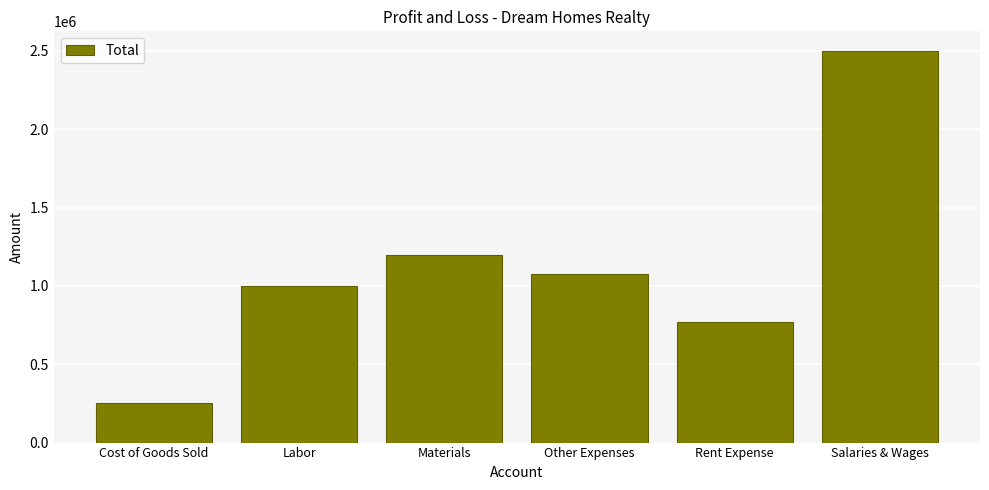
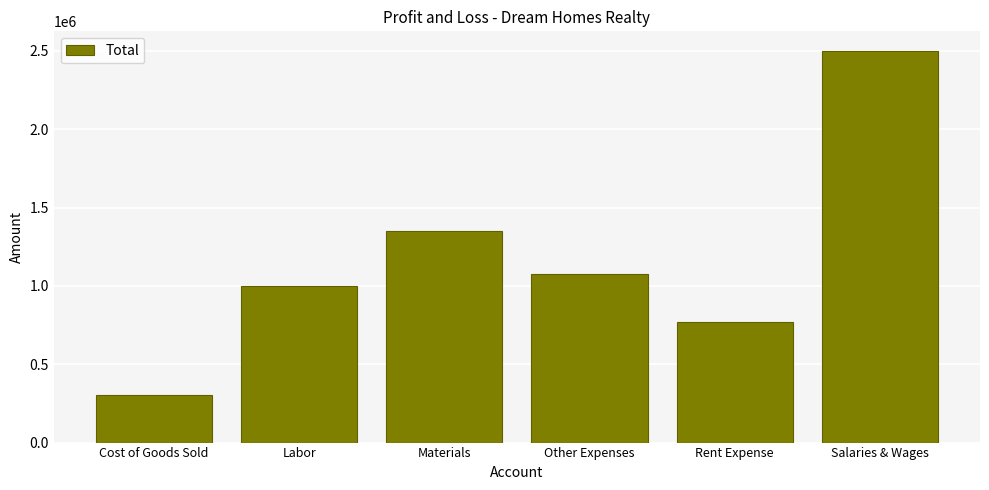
Cost of Goods Sold: 250000 -> 310000
Materials: 1200000 -> 1350000
